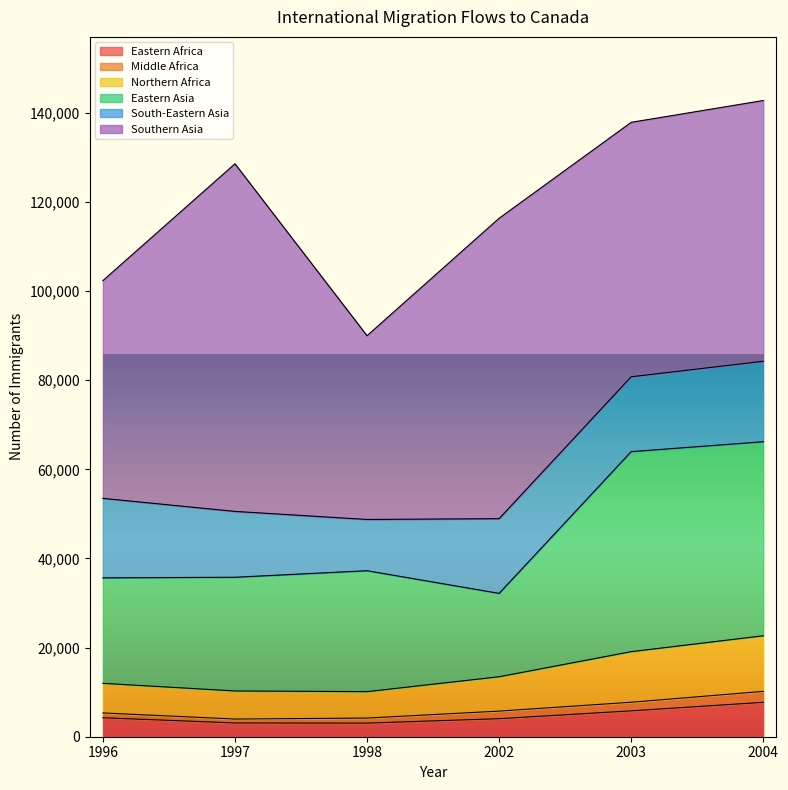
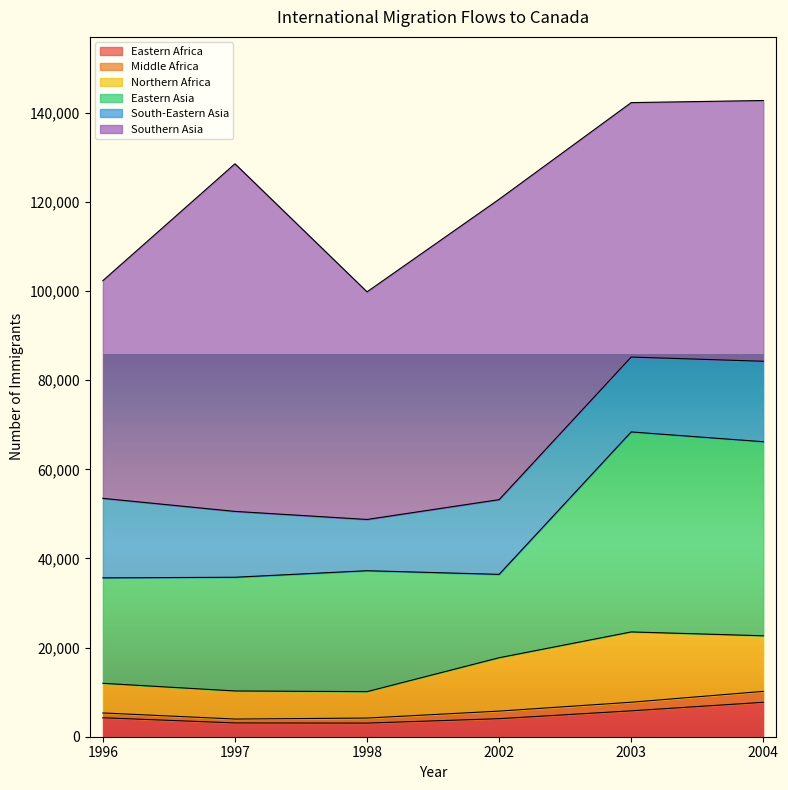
Southern Asia, 1998: 41,000 -> 51,000
Northern Africa, 2002: 8,000 -> 12,000
Northern Africa, 2003: 11,000 -> 16,000
